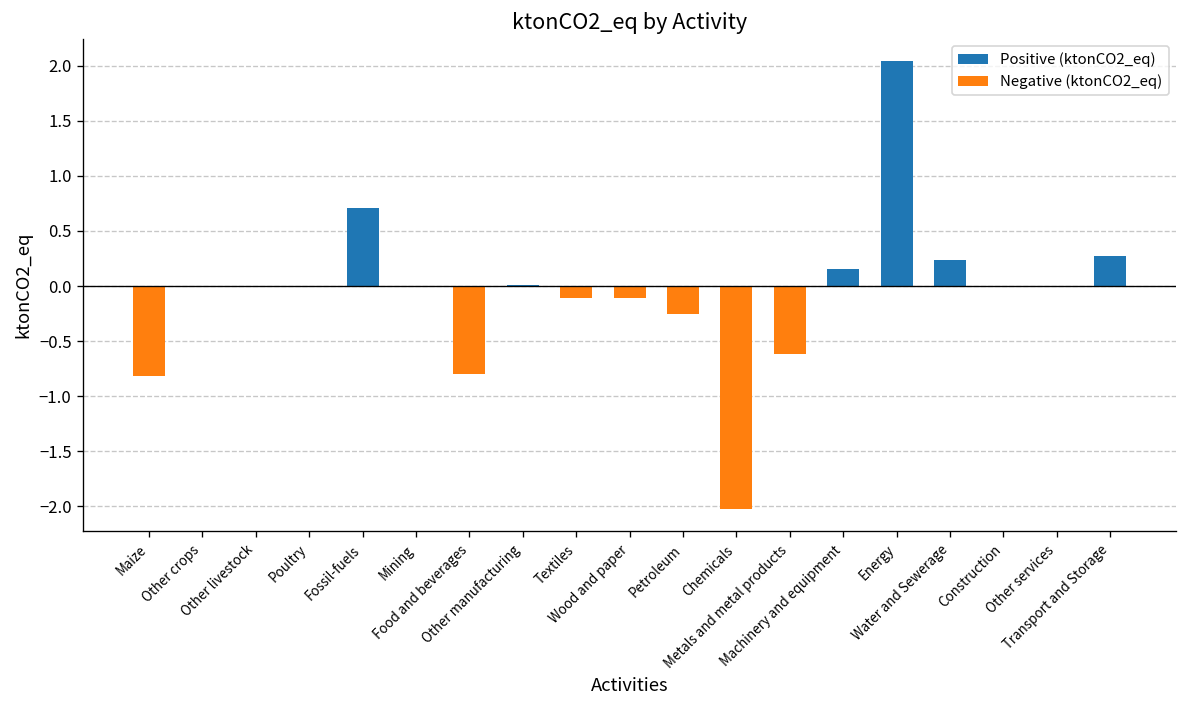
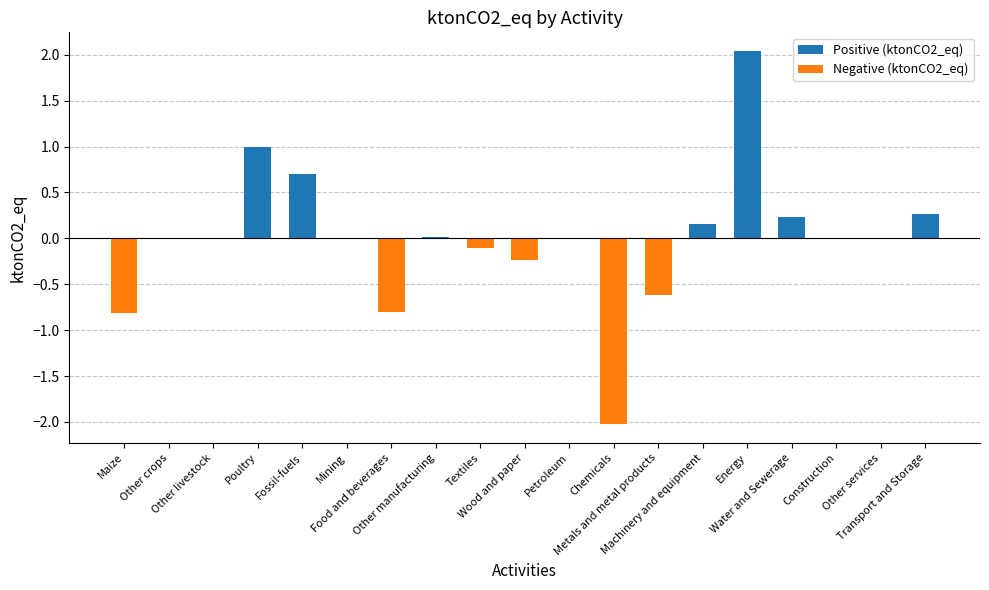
Poultry: 0 -> 1
Wood and paper: -0.1 -> -0.2
Petroleum: -0.3 -> 0.0
